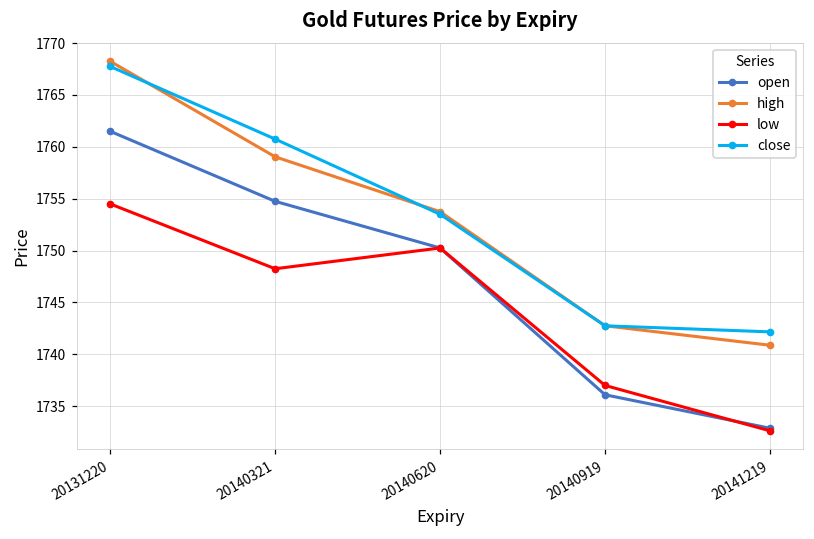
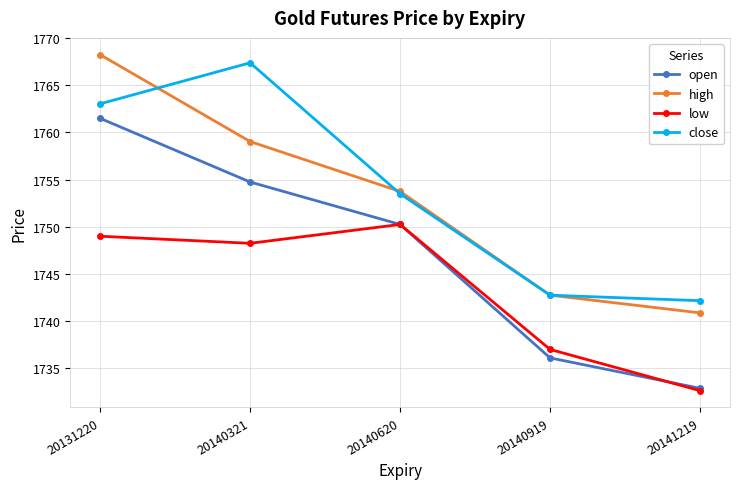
low, 20131220: 1755 -> 1749
close, 20131220: 1768 -> 1763
close, 20140321: 1761 -> 1767
